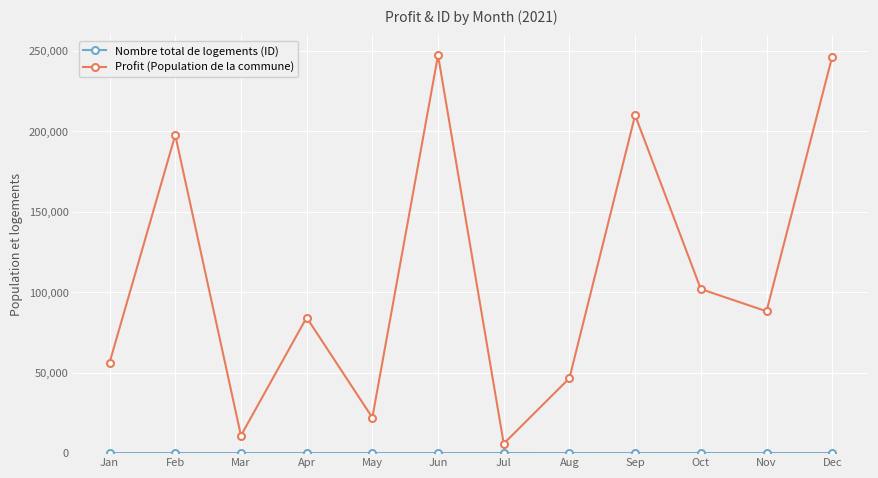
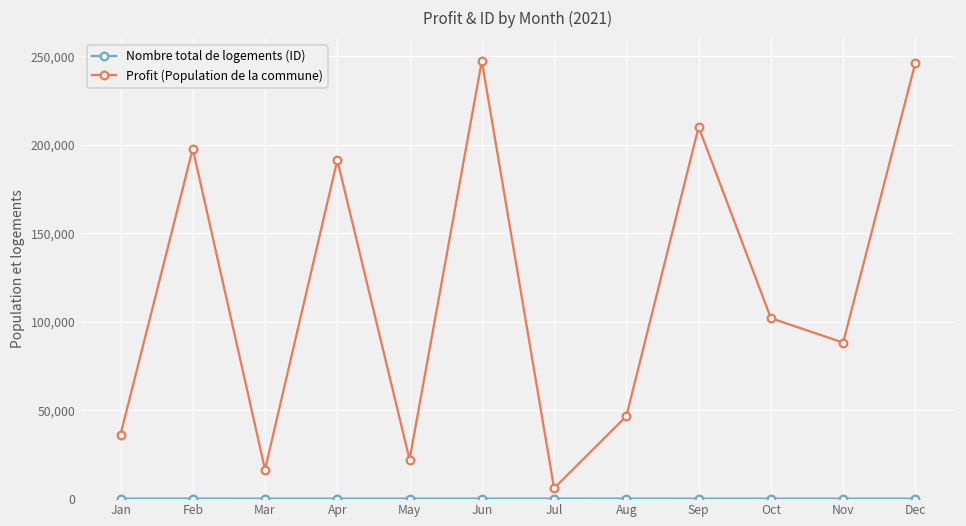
Profit (Population de la commune), Jan: 56,000 -> 36,000
Profit (Population de la commune), Mar: 11,000 -> 16,000
Profit (Population de la commune), Apr: 84,000 -> 191,000
